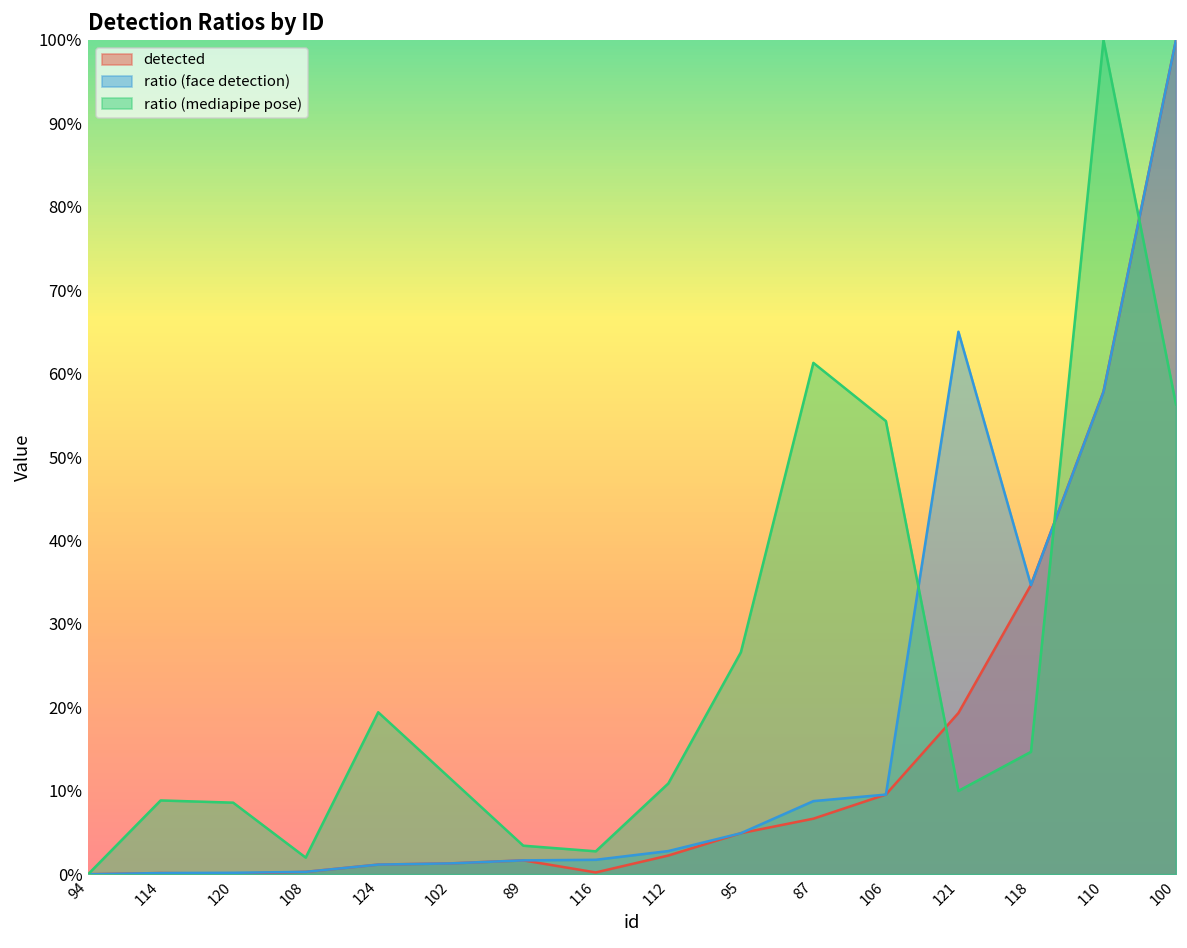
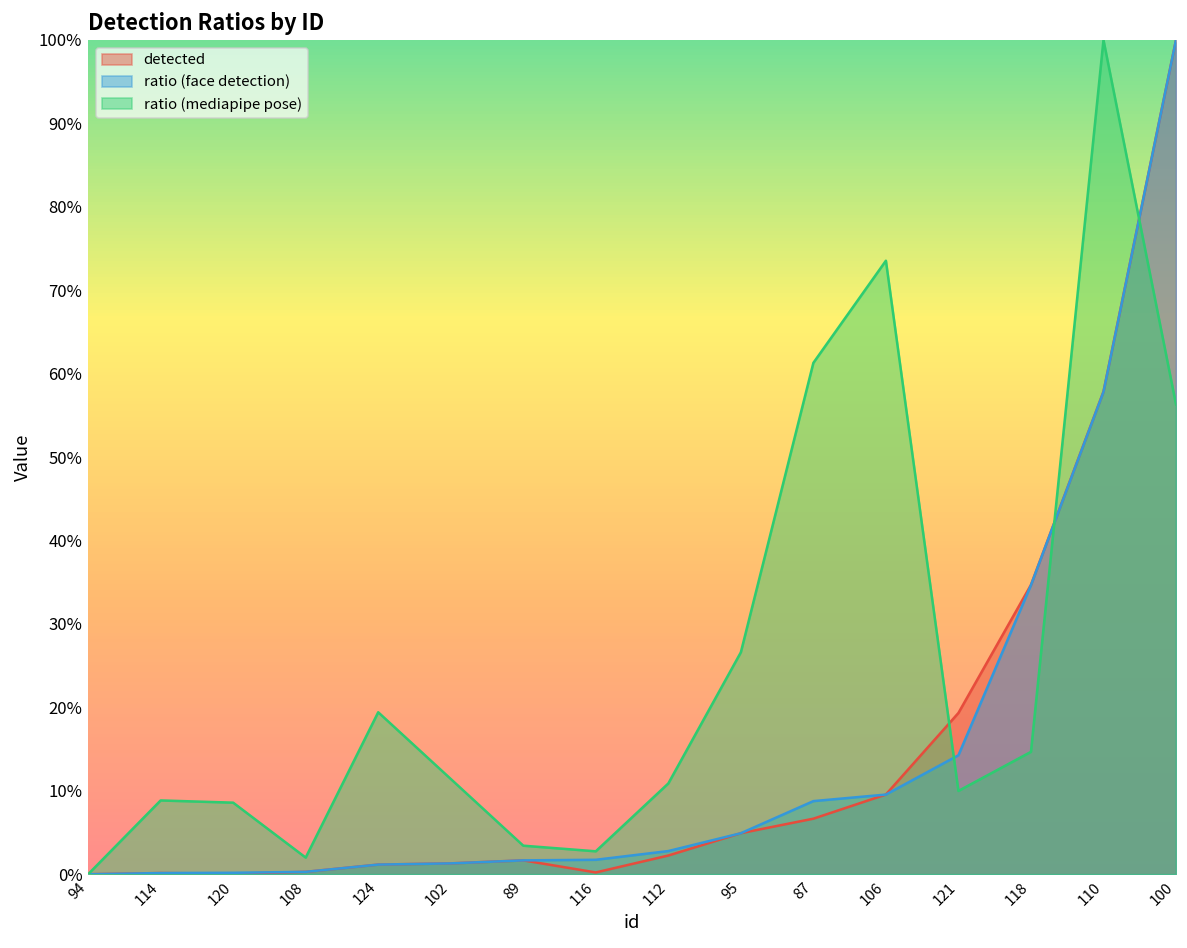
ratio (mediapipe pose), 106: 54% -> 74%
ratio (face detection), 121: 65% -> 14%
